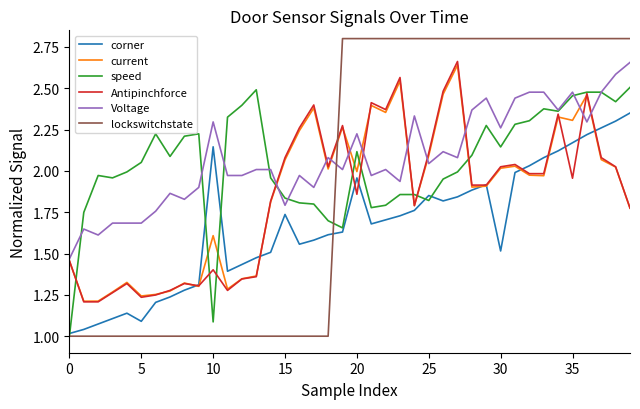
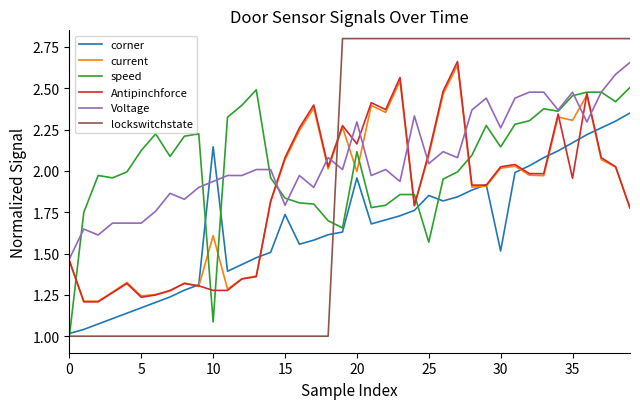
corner, 5: 1.09 -> 1.17
speed, 5: 2.05 -> 2.12
Antipinchforce, 10: 1.40 -> 1.28
Voltage, 10: 2.30 -> 1.94
Antipinchforce, 20: 1.86 -> 2.16
Voltage, 20: 2.22 -> 2.30
speed, 25: 1.82 -> 1.57
